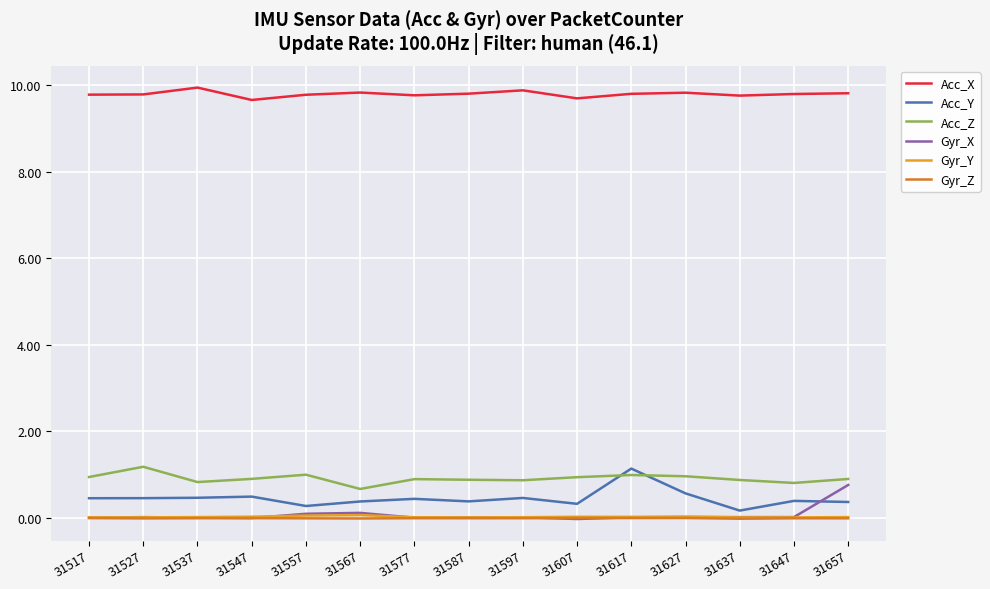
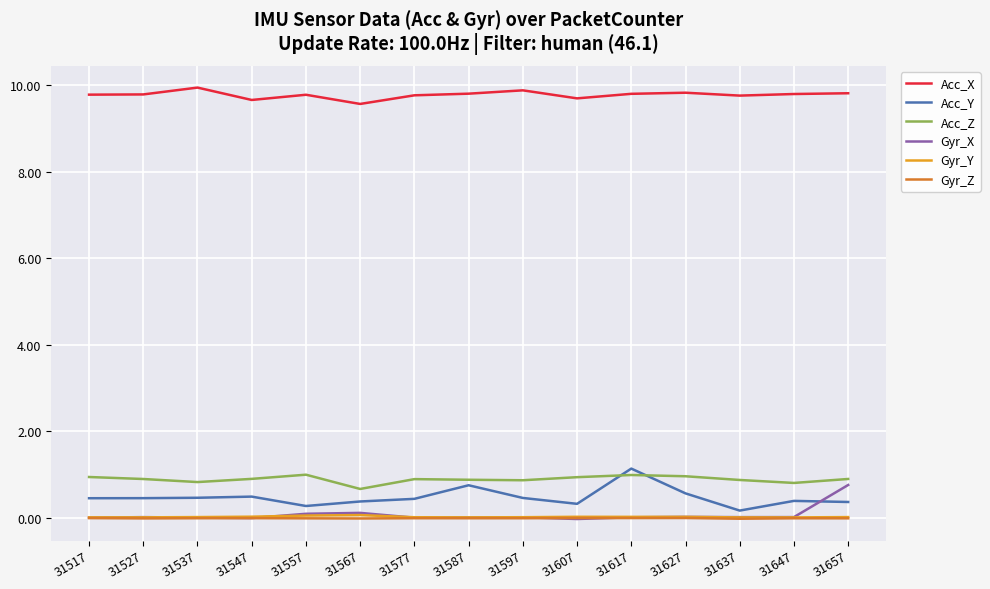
Acc_Z, 31527: 1.2 -> 0.9
Acc_X, 31567: 9.8 -> 9.6
Acc_Y, 31587: 0.4 -> 0.8
